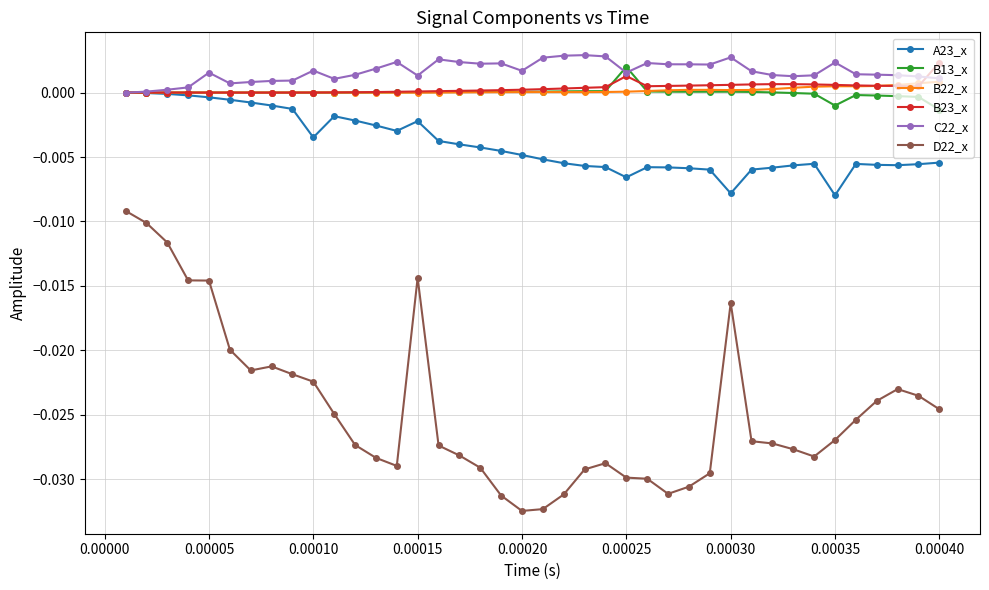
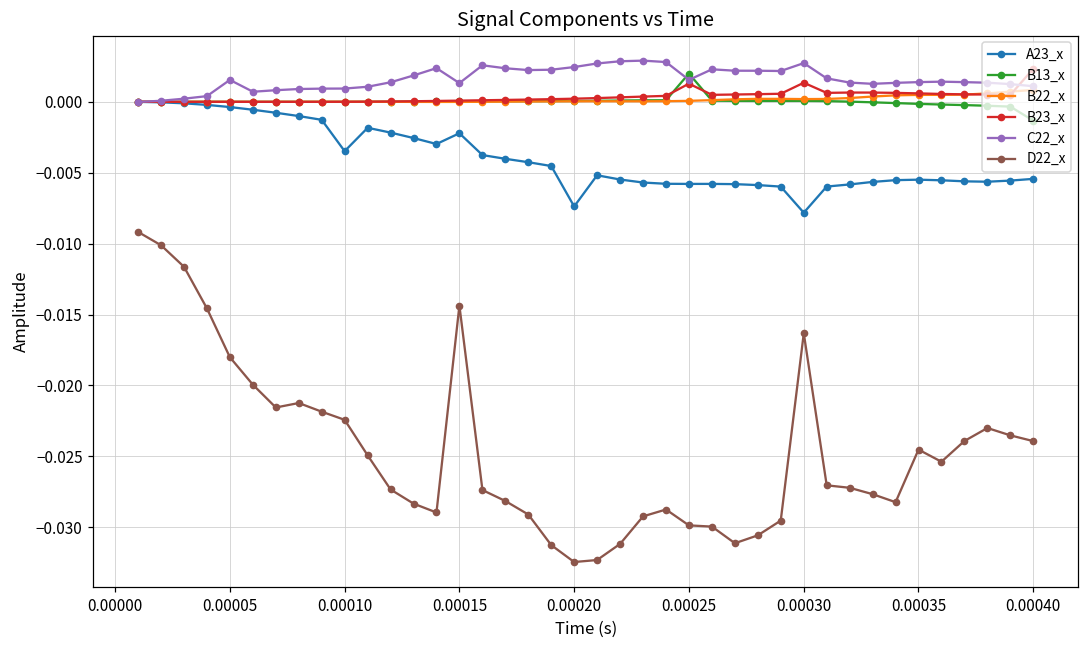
D22_x, 0.00005: -0.0146 -> -0.0180
C22_x, 0.00010: 0.0017 -> 0.0009
A23_x, 0.00020: -0.0048 -> -0.0074
C22_x, 0.00020: 0.0017 -> 0.0025
A23_x, 0.00025: -0.0066 -> -0.0058
B23_x, 0.00030: 0.0006 -> 0.0013
A23_x, 0.00035: -0.0080 -> -0.0055
B13_x, 0.00035: -0.0010 -> -0.0001
C22_x, 0.00035: 0.0023 -> 0.0014
D22_x, 0.00035: -0.0269 -> -0.0245
D22_x, 0.00040: -0.0246 -> -0.0239
